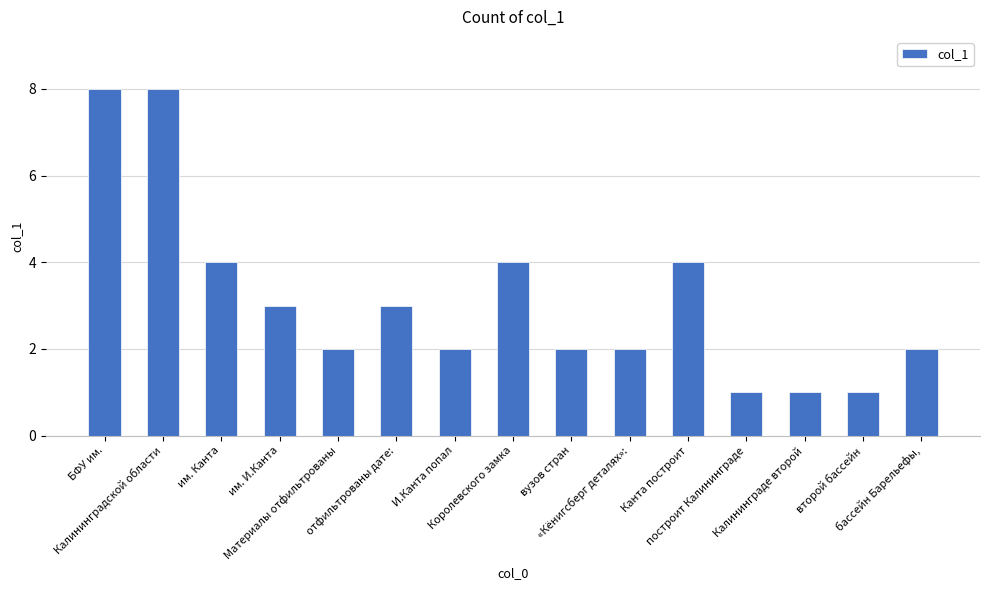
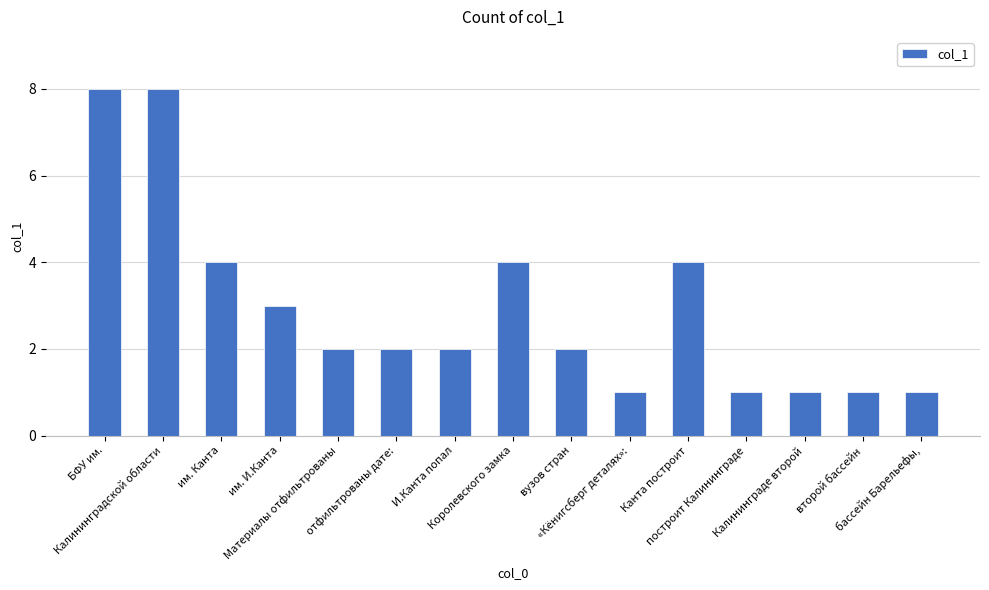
отфильтрованы дате:: 3 -> 2
«Кёнигсберг деталях»:: 2 -> 1
бассейн Барельефы,: 2 -> 1
